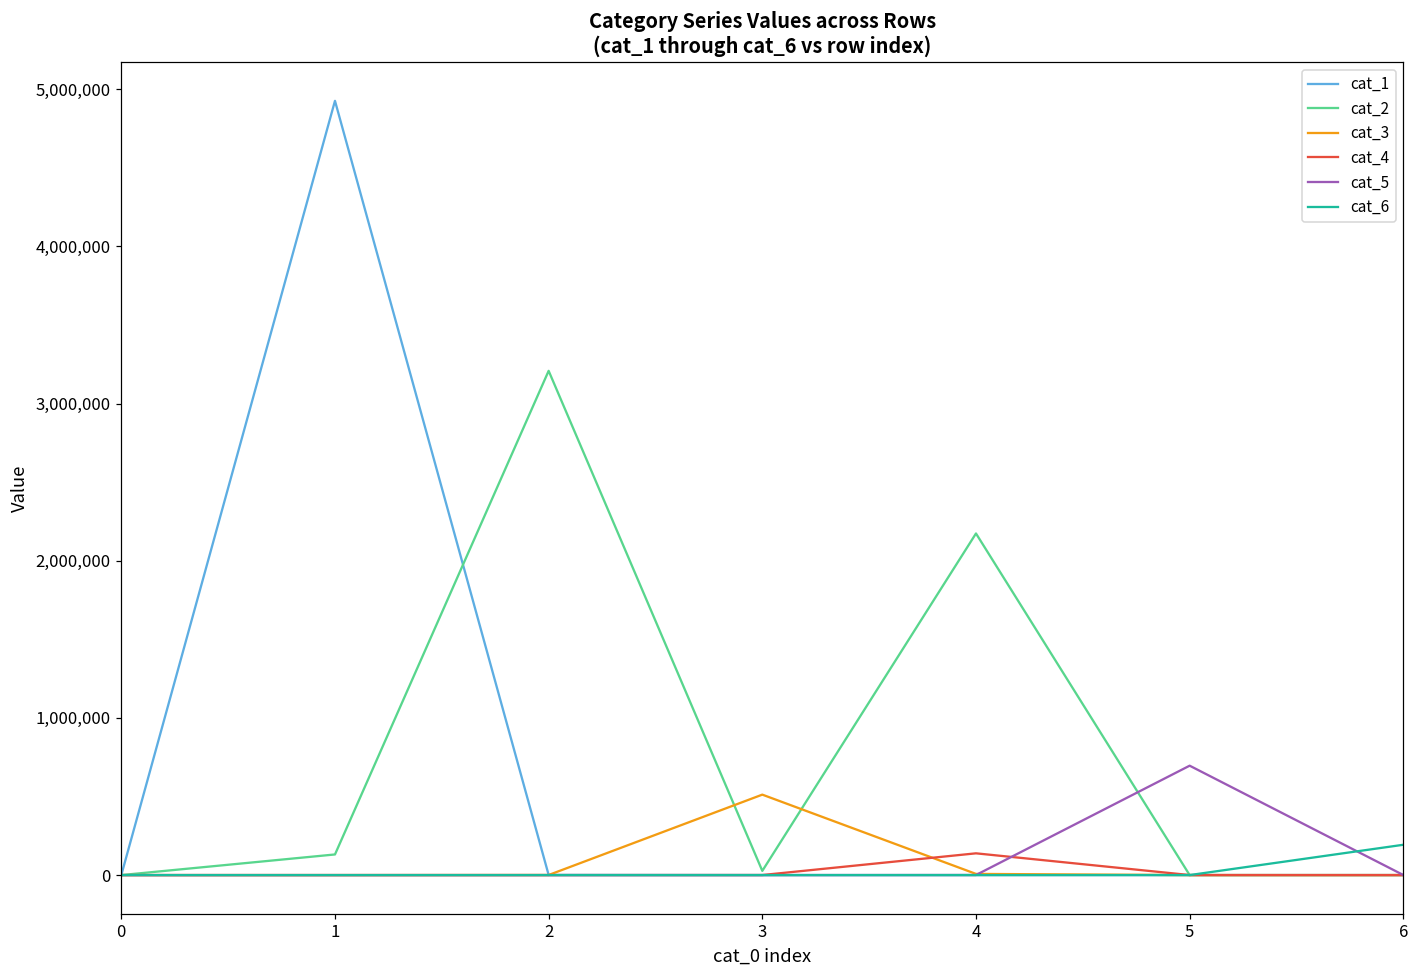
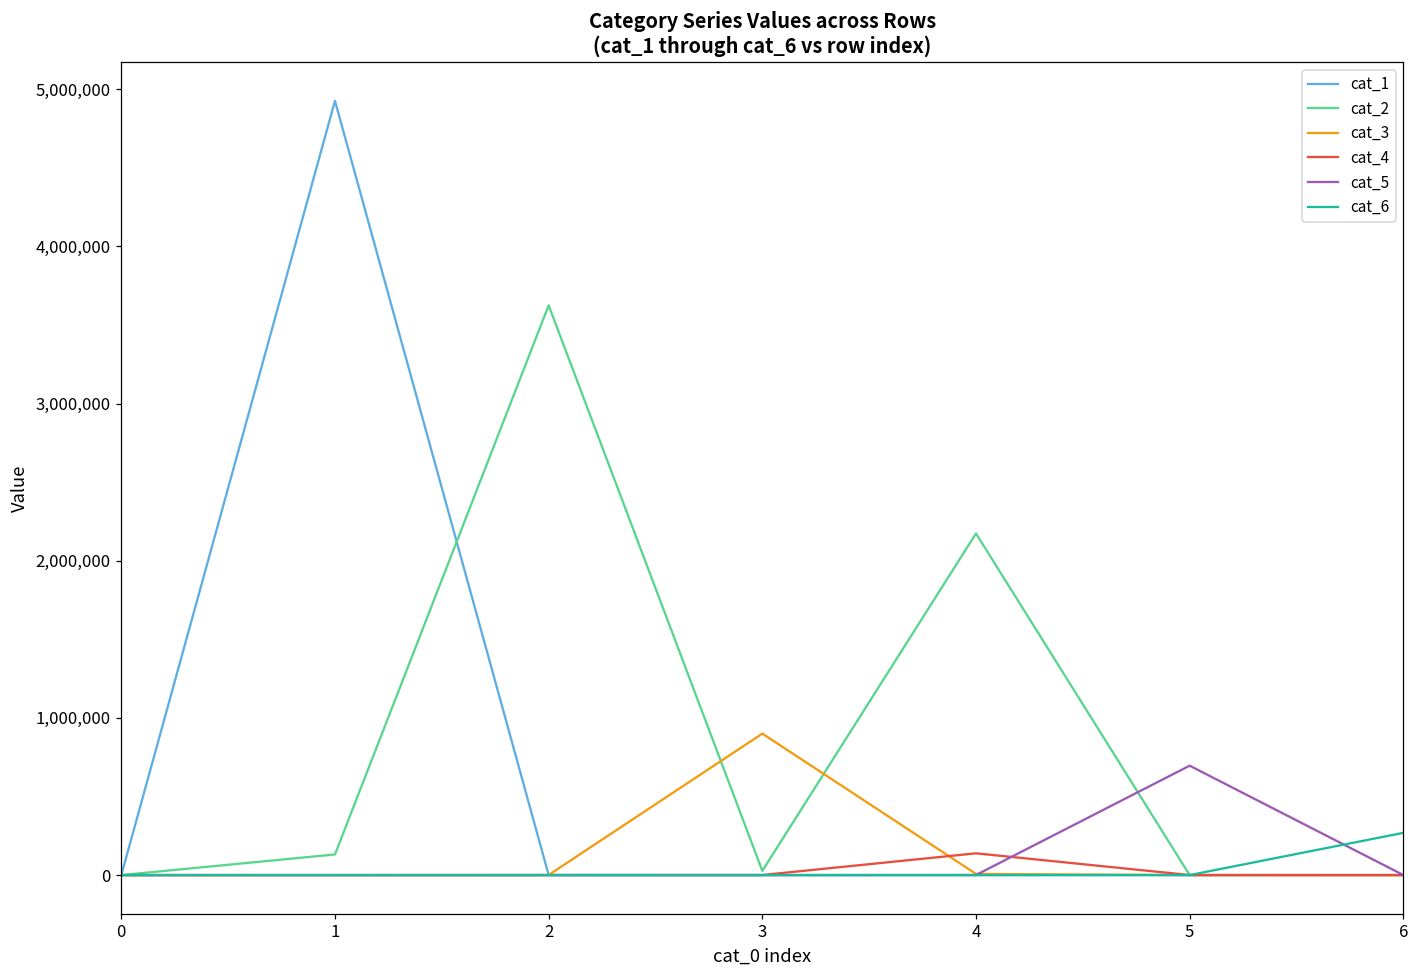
cat_2, 2: 3,210,000 -> 3,620,000
cat_3, 3: 510,000 -> 900,000
cat_6, 6: 190,000 -> 270,000
